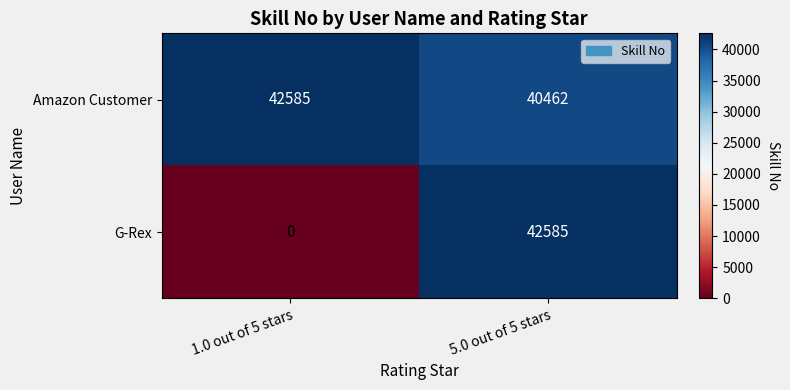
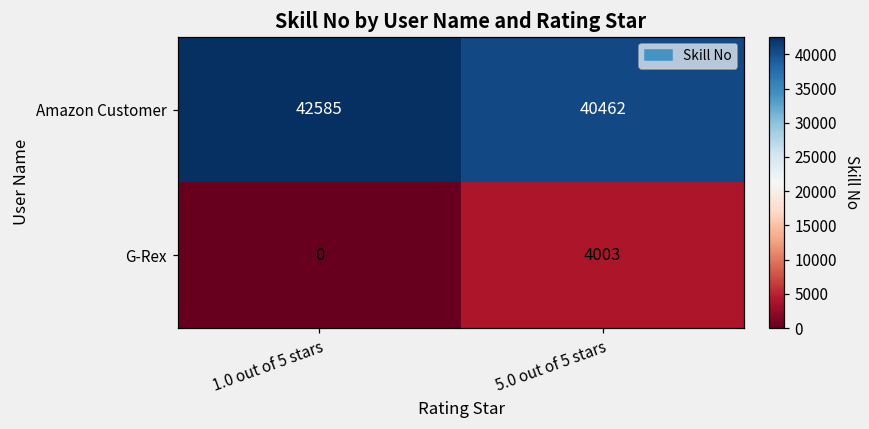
G-Rex, 5.0 out of 5 stars: 42585 -> 4003
